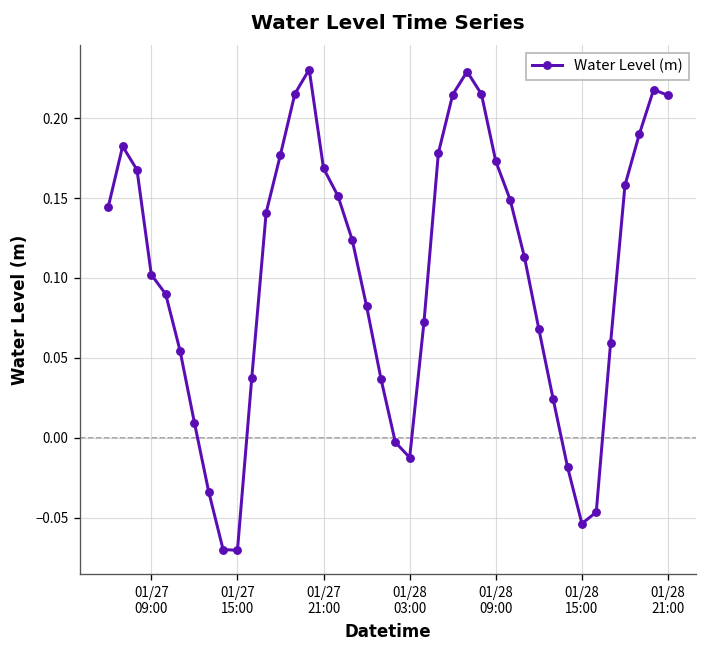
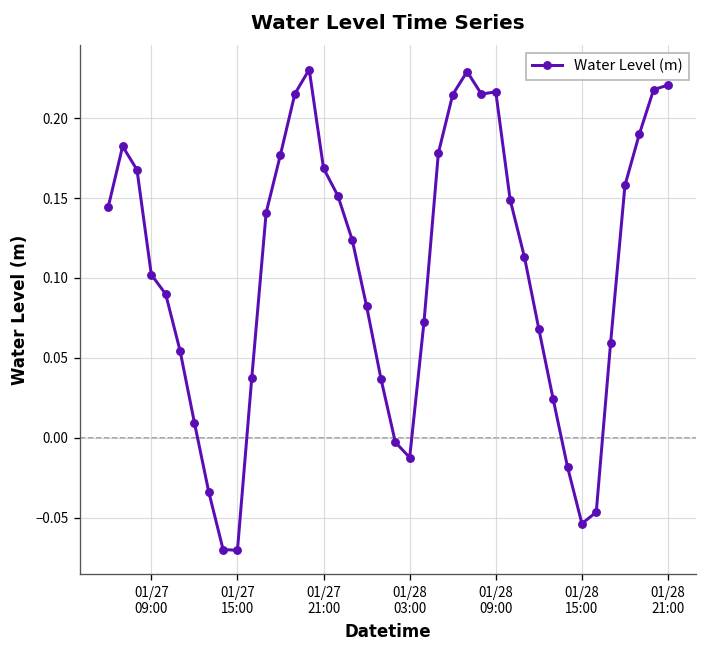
01/28 09:00: 0.173 -> 0.216
01/28 21:00: 0.214 -> 0.221
